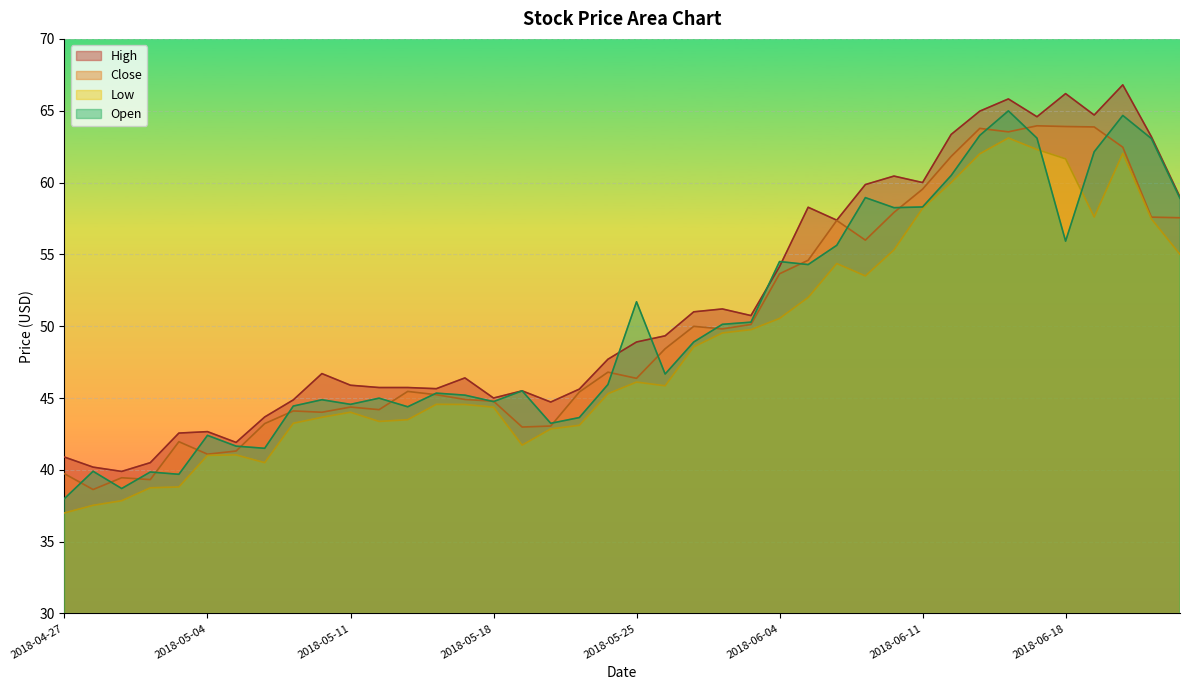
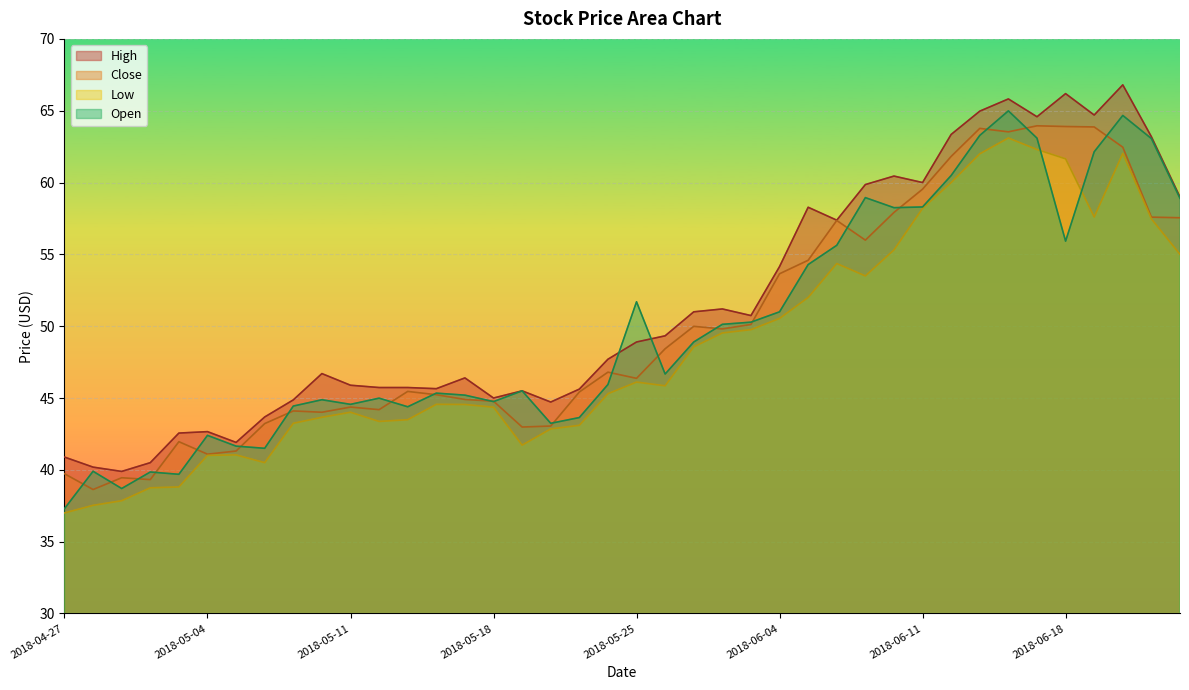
Open, 2018-04-27: 38.0 -> 37.3
Open, 2018-06-04: 54.5 -> 51.0
